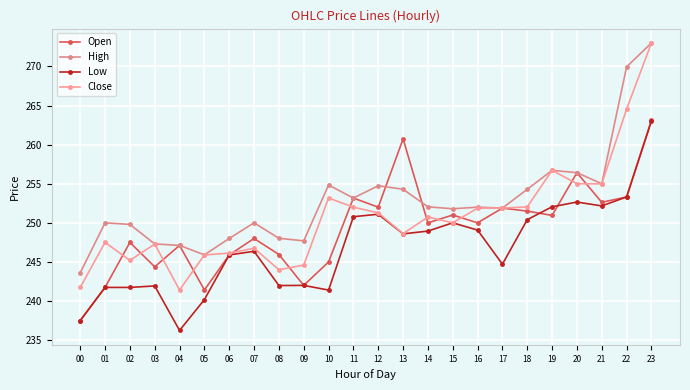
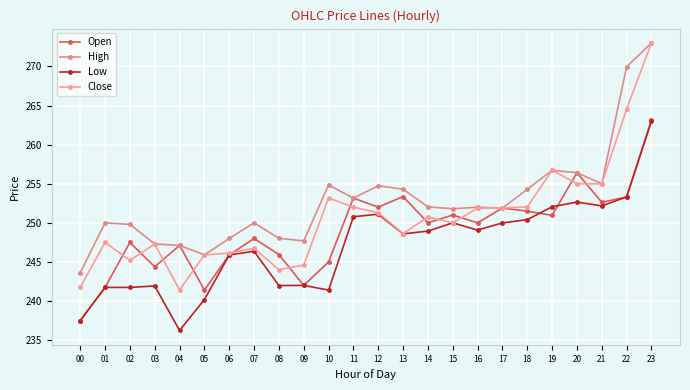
Open, 13: 261 -> 253
Low, 17: 245 -> 250
